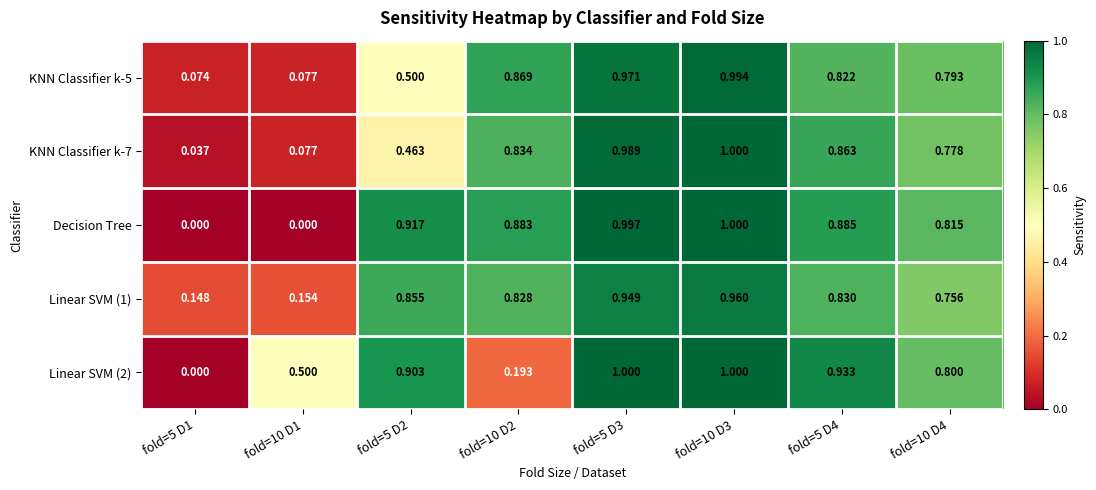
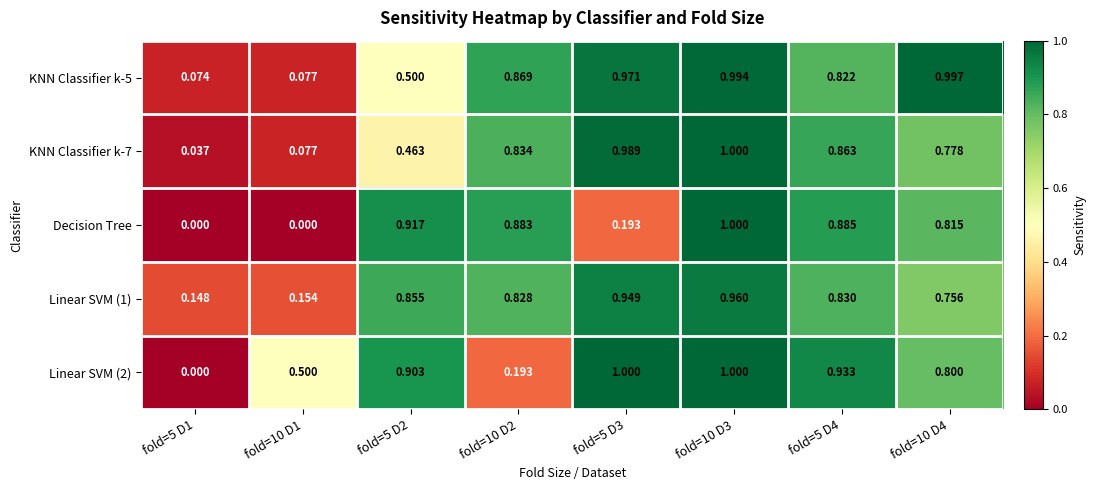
KNN Classifier k-5, fold=10 D4: 0.793 -> 0.997
Decision Tree, fold=5 D3: 0.997 -> 0.193
